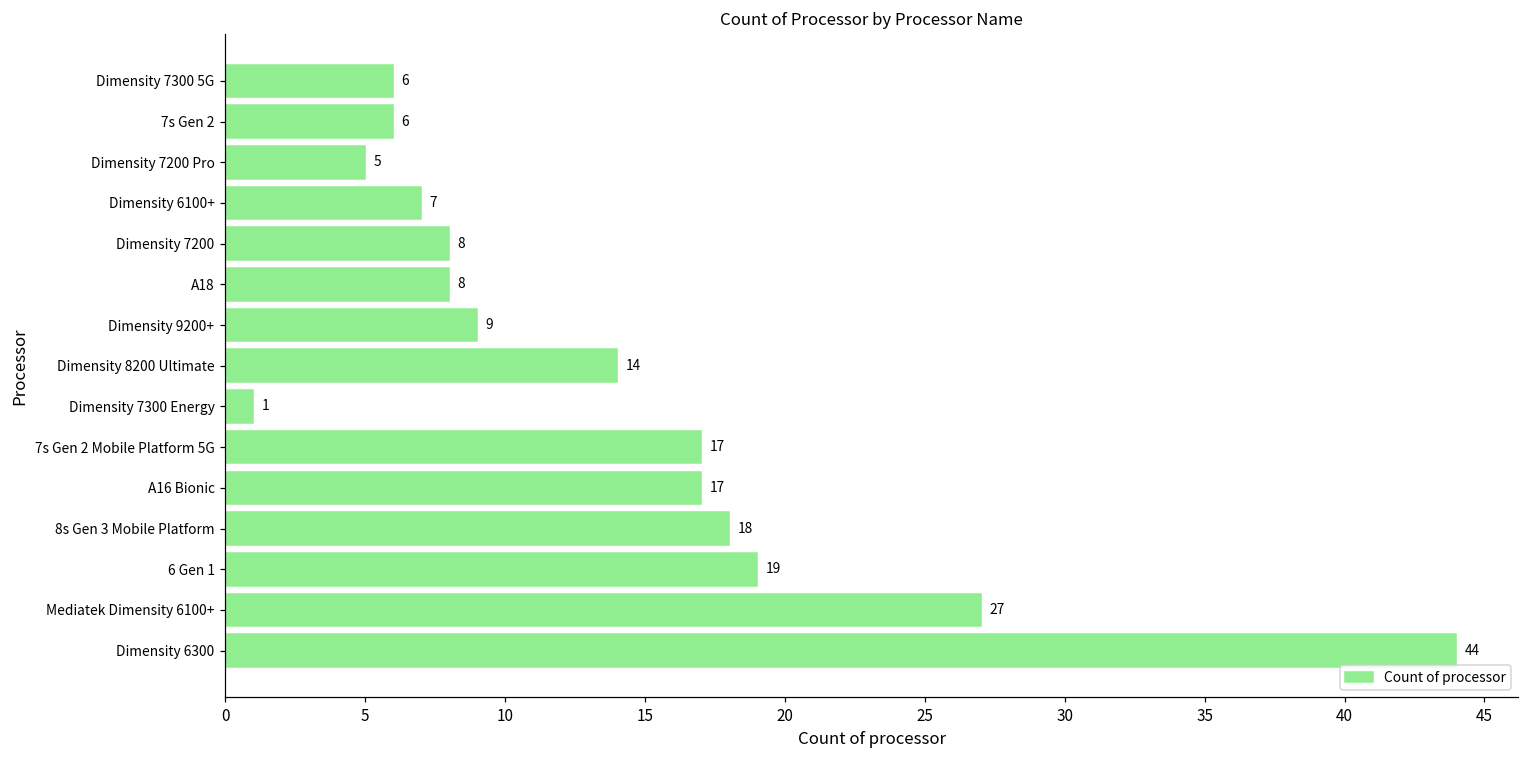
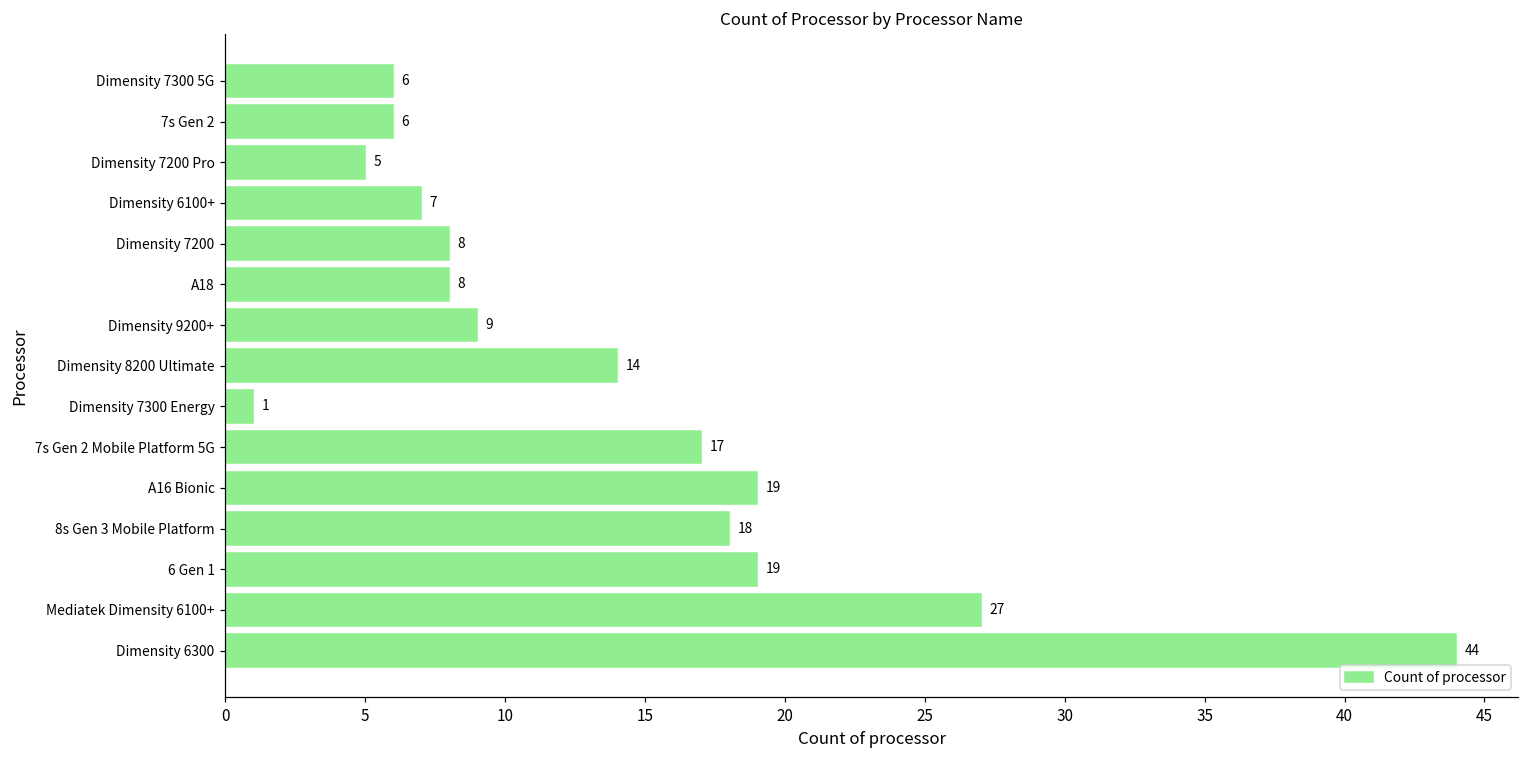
A16 Bionic: 17 -> 19
